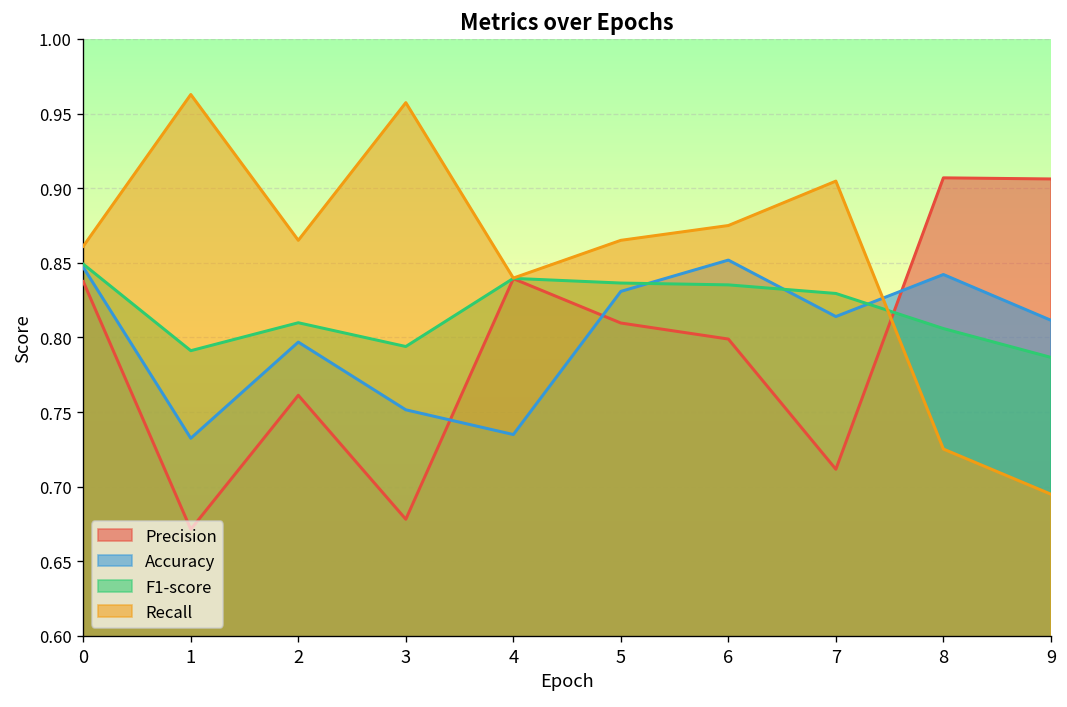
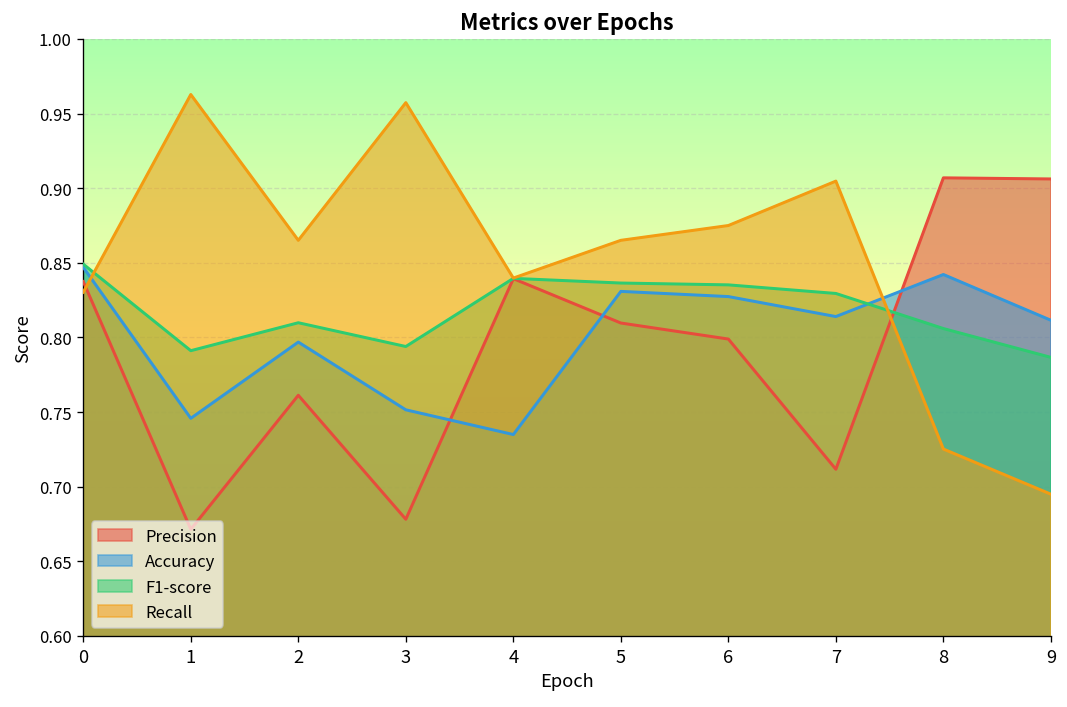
Recall, 0: 0.861 -> 0.830
Accuracy, 1: 0.732 -> 0.746
Accuracy, 6: 0.852 -> 0.827
